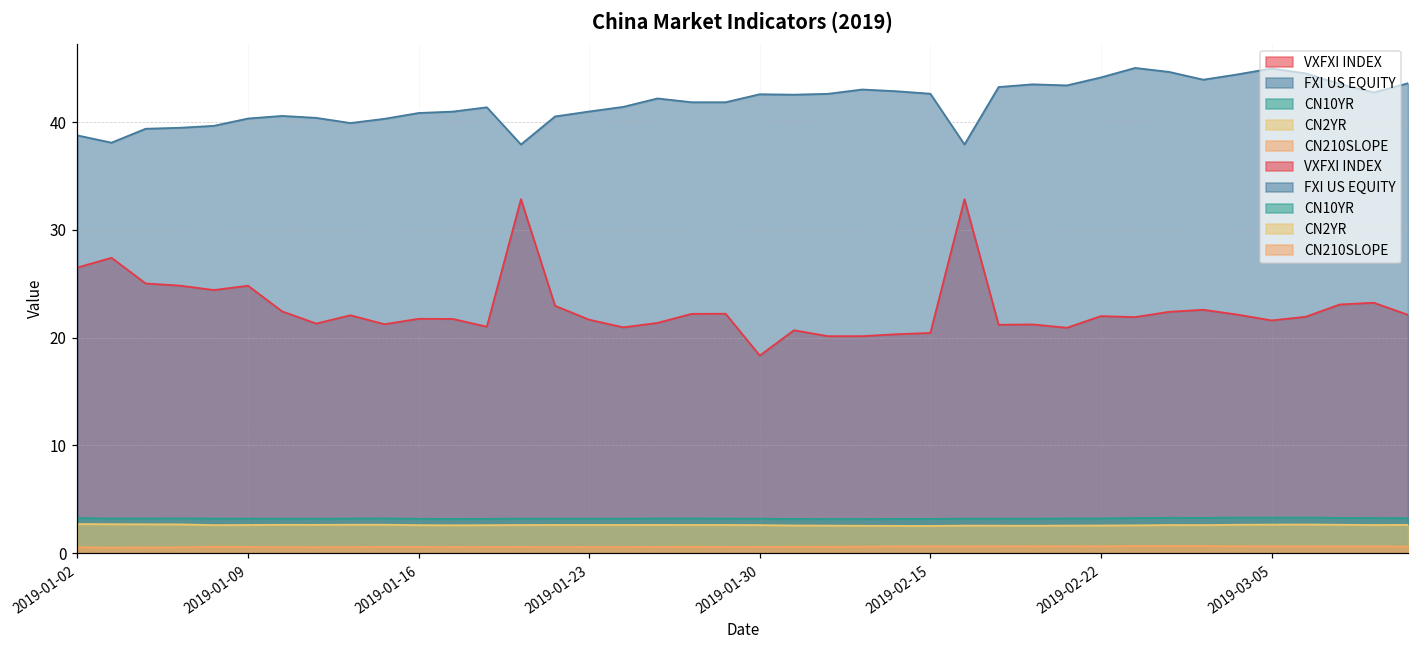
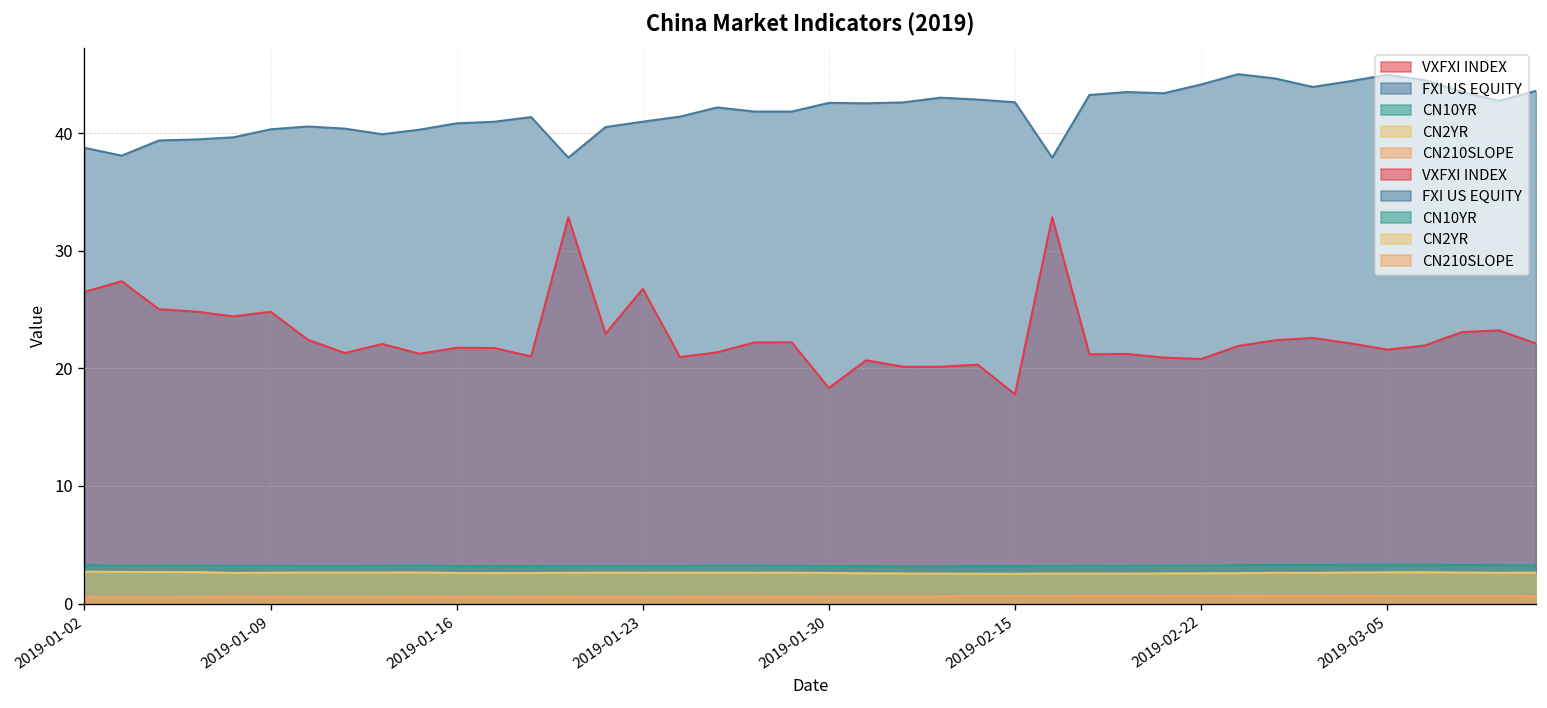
VXFXI INDEX, 2019-01-23: 22 -> 27
VXFXI INDEX, 2019-02-15: 20 -> 18
VXFXI INDEX, 2019-02-22: 22 -> 21
